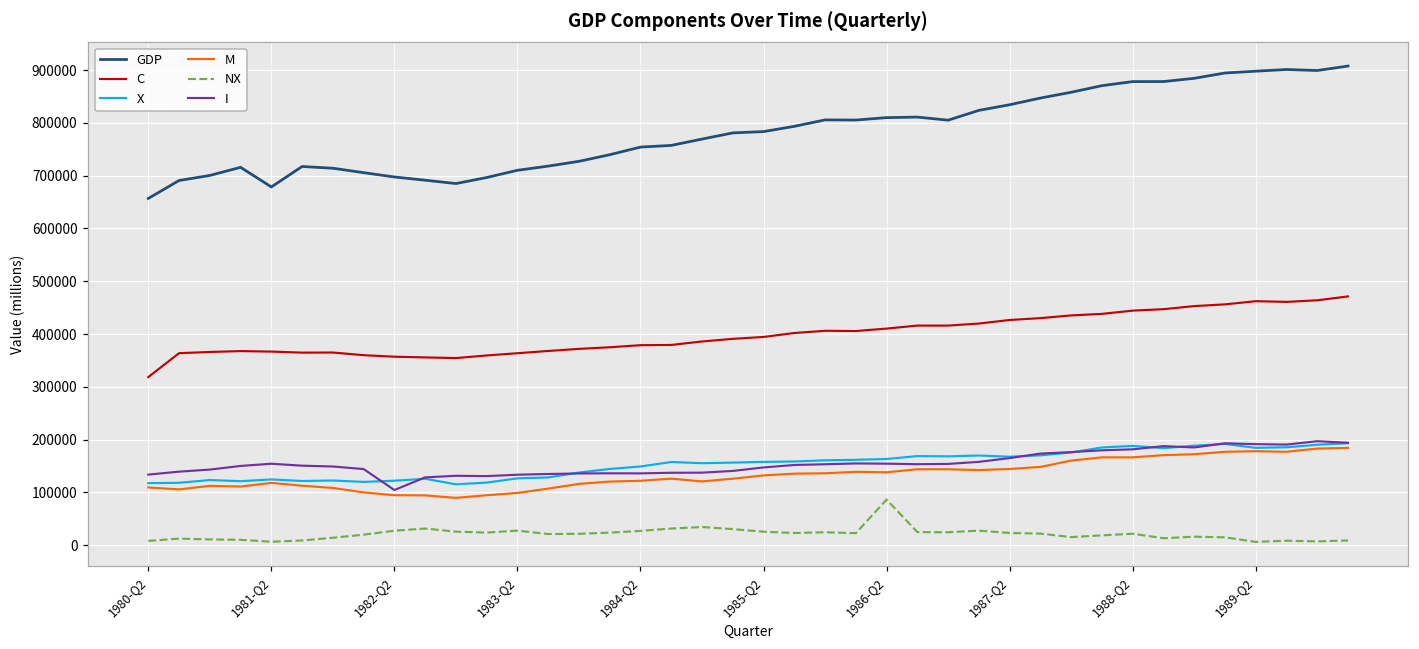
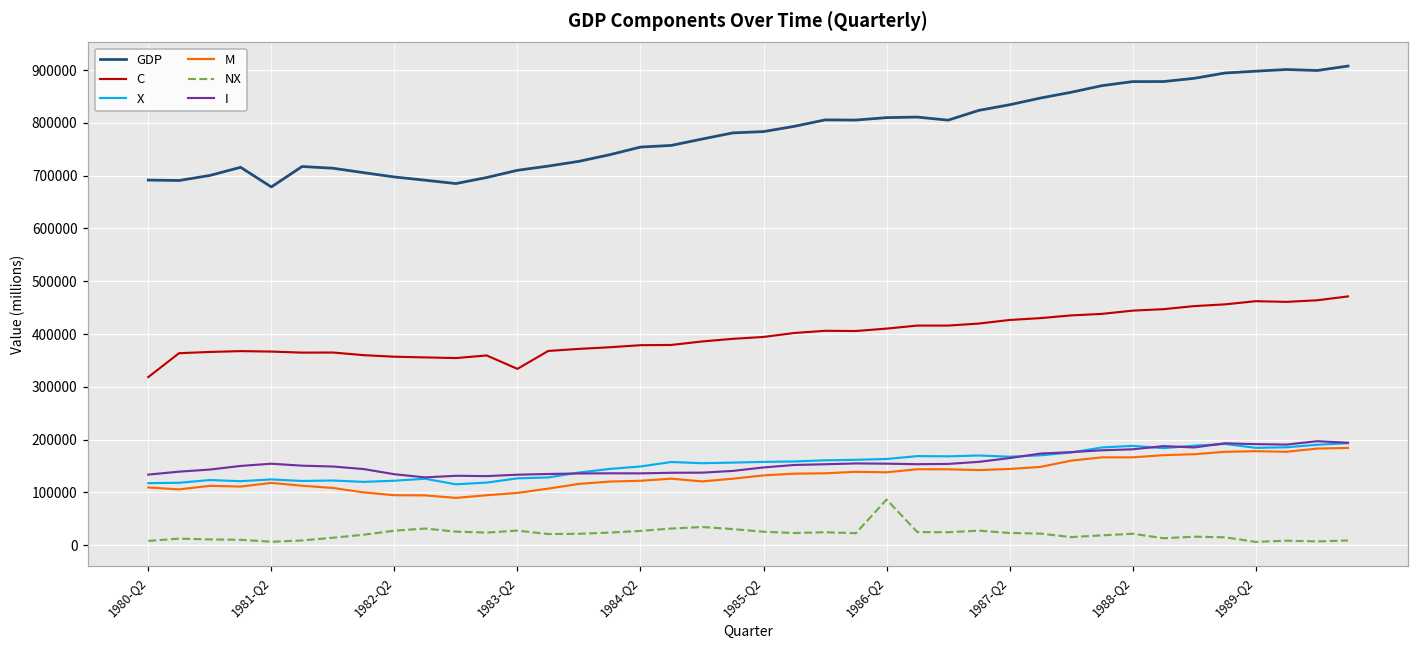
GDP, 1980-Q2: 660000 -> 690000
I, 1982-Q2: 100000 -> 130000
C, 1983-Q2: 360000 -> 330000
